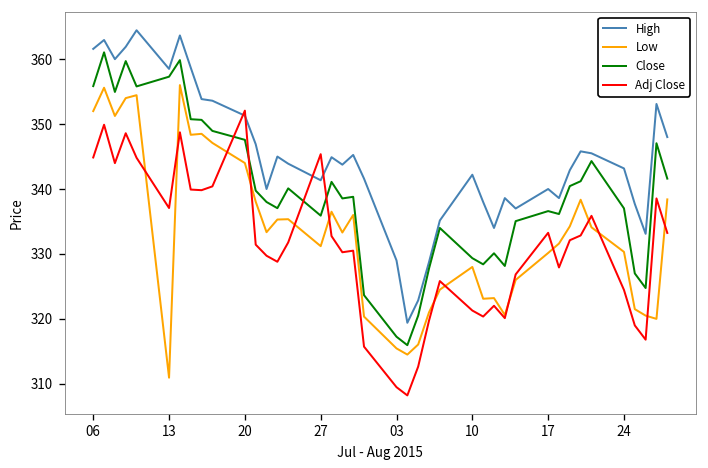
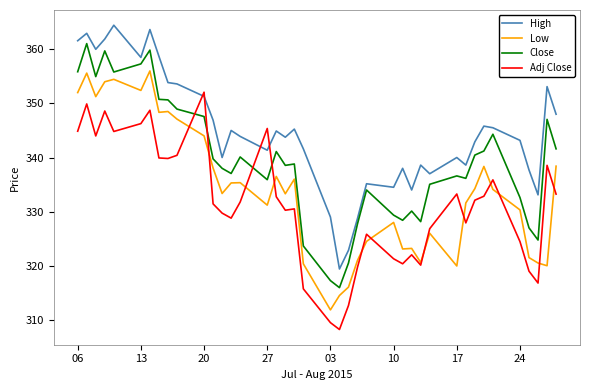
Low, 13: 311 -> 352
Adj Close, 13: 337 -> 346
Low, 03: 315 -> 312
High, 10: 342 -> 335
Low, 17: 330 -> 320
Close, 24: 337 -> 333
